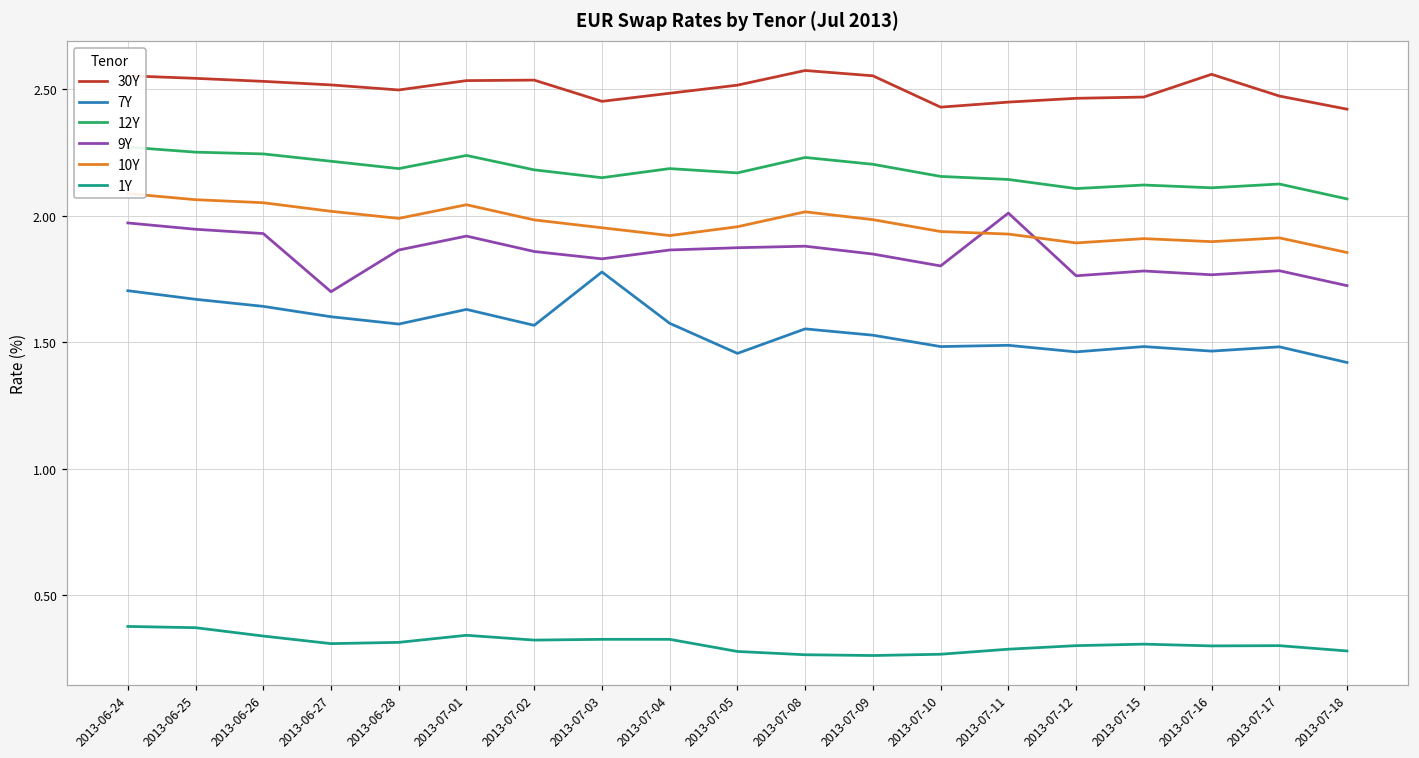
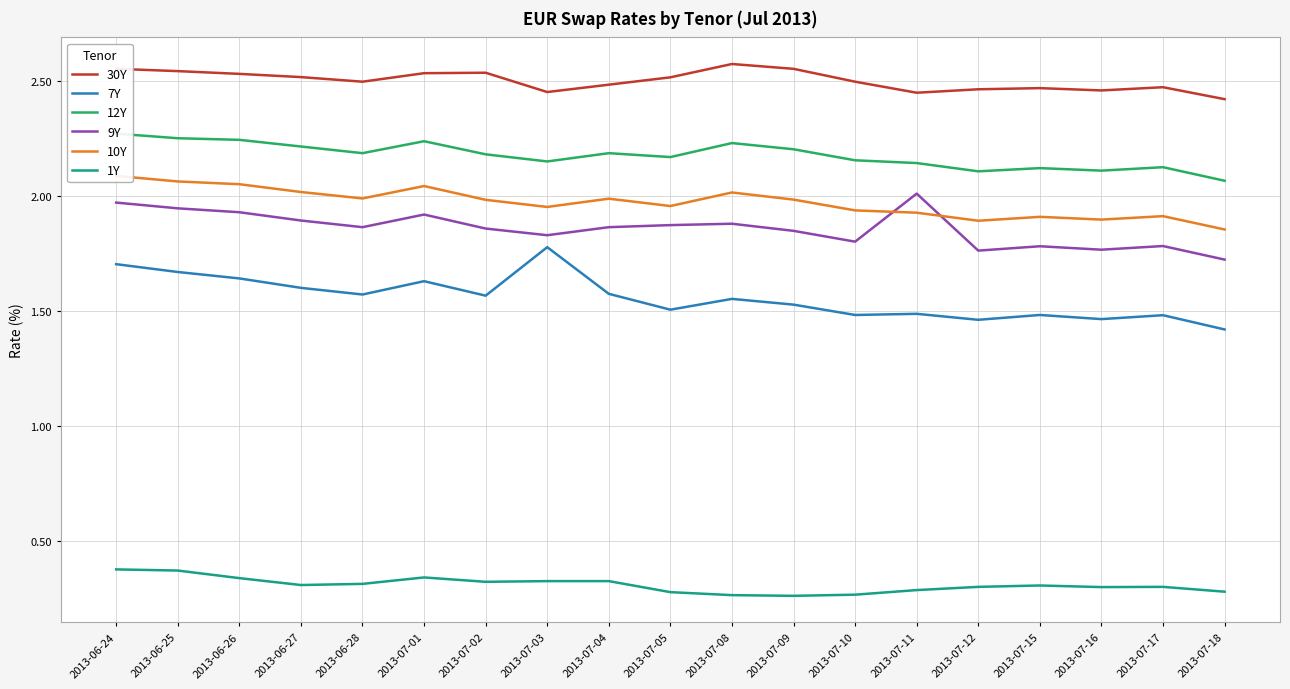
9Y, 2013-06-27: 1.70 -> 1.89
10Y, 2013-07-04: 1.92 -> 1.99
7Y, 2013-07-05: 1.46 -> 1.51
30Y, 2013-07-10: 2.43 -> 2.50
30Y, 2013-07-16: 2.56 -> 2.46
